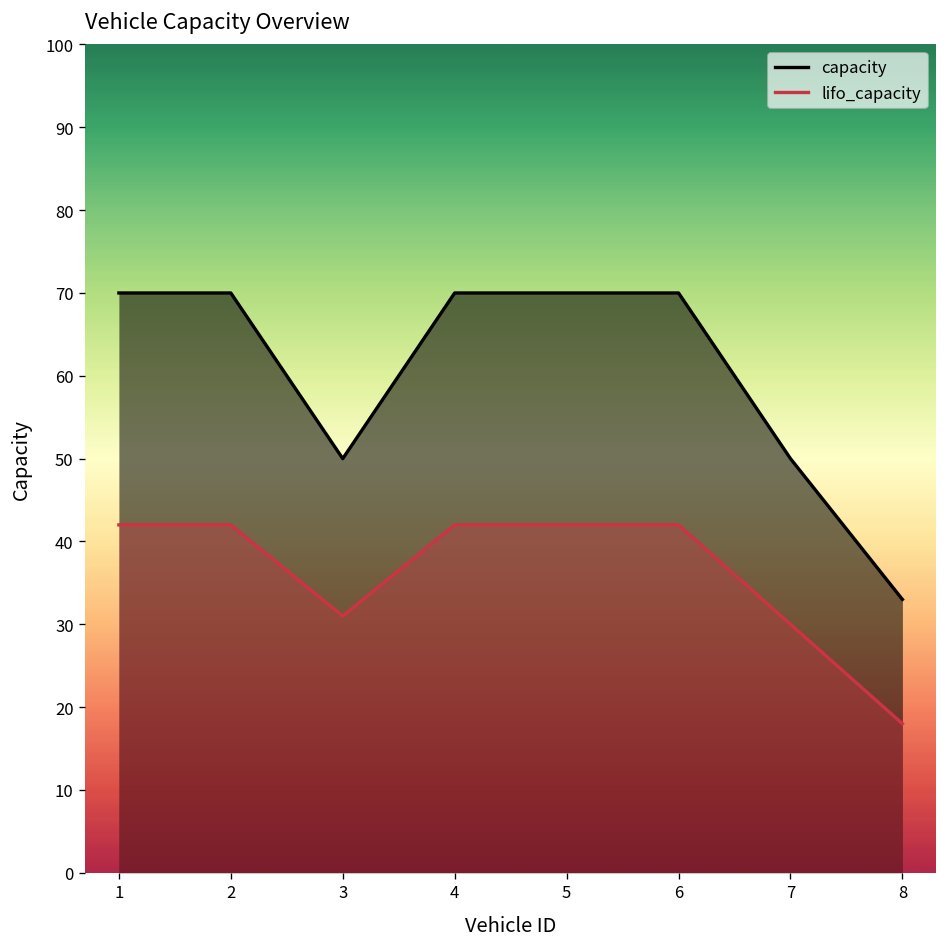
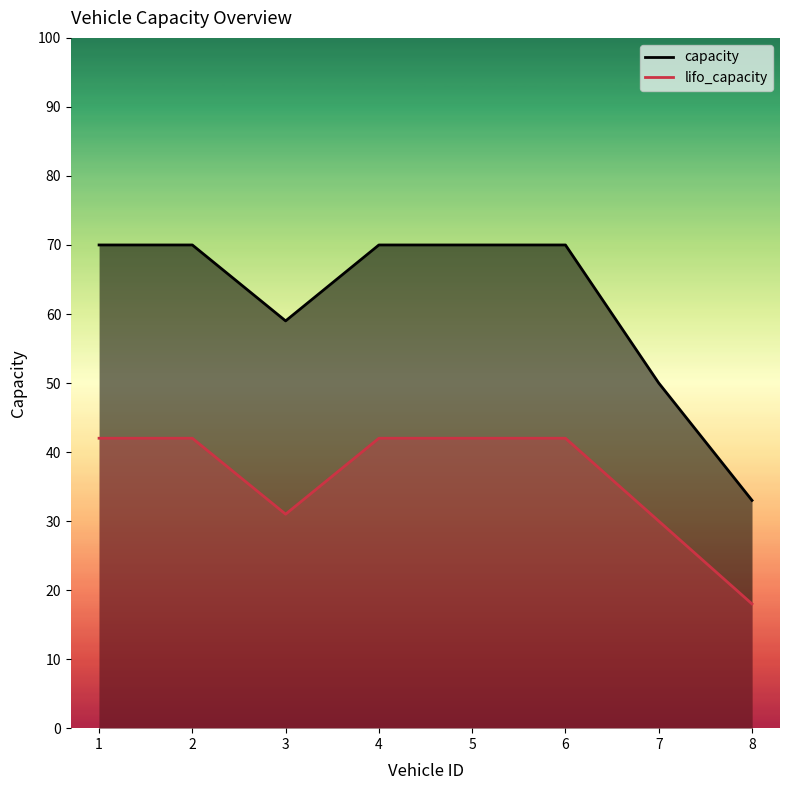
capacity, 3: 50 -> 59
